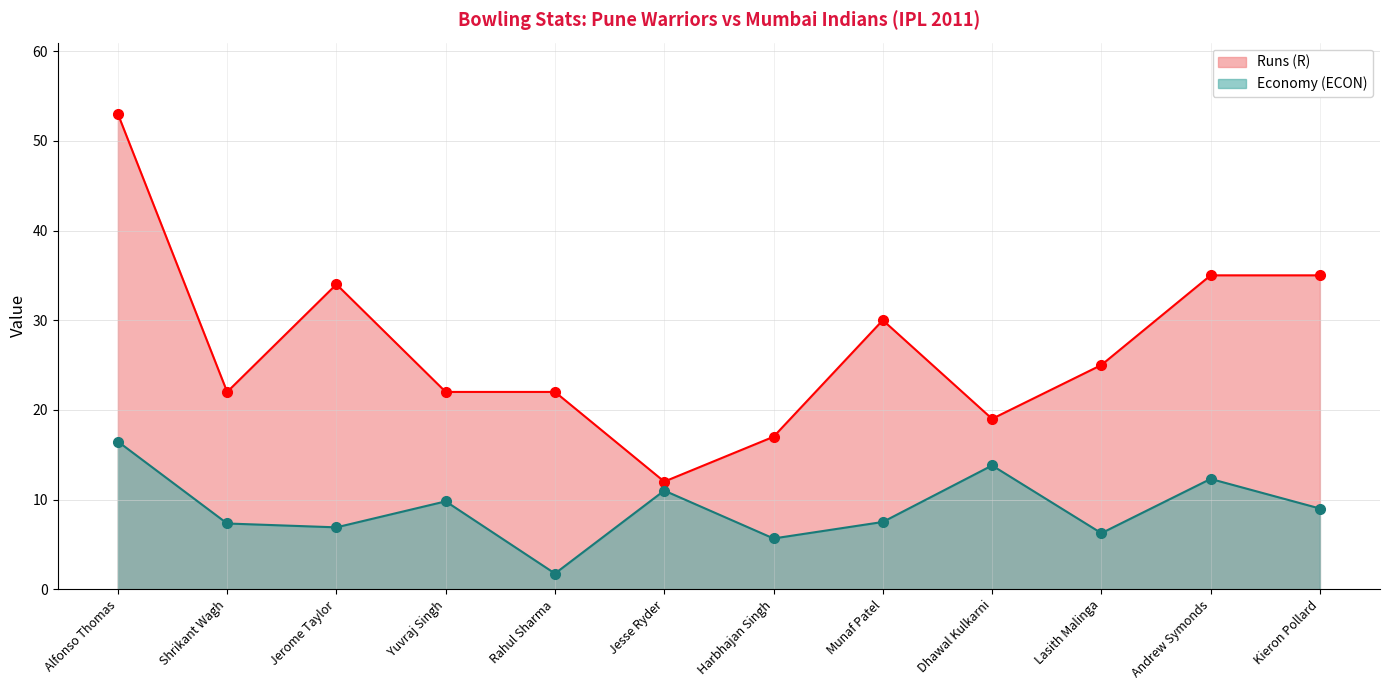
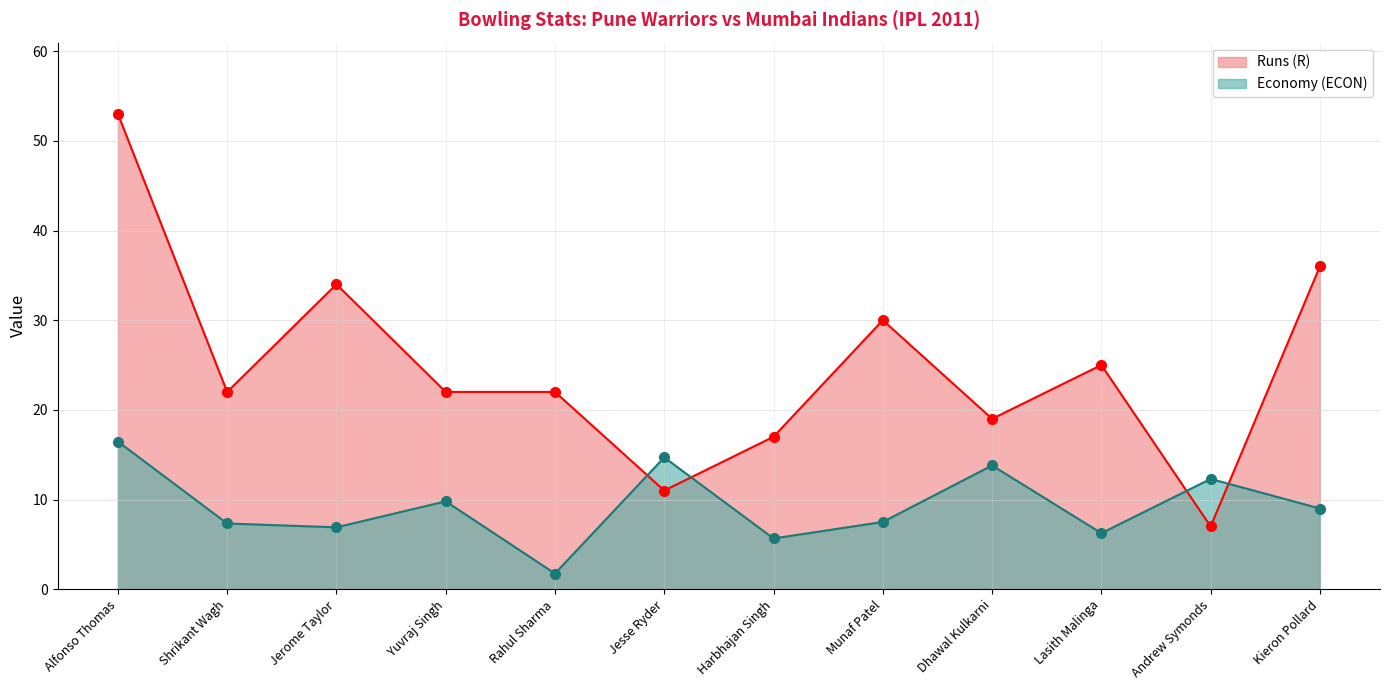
Runs (R), Jesse Ryder: 12 -> 11
Economy (ECON), Jesse Ryder: 11 -> 15
Runs (R), Andrew Symonds: 35 -> 7
Runs (R), Kieron Pollard: 35 -> 36
